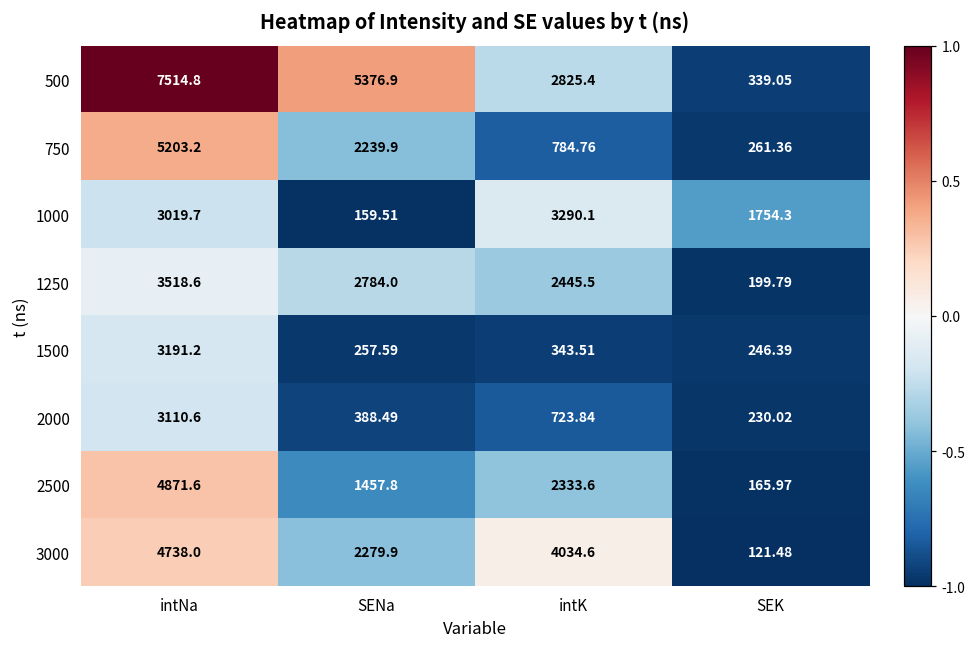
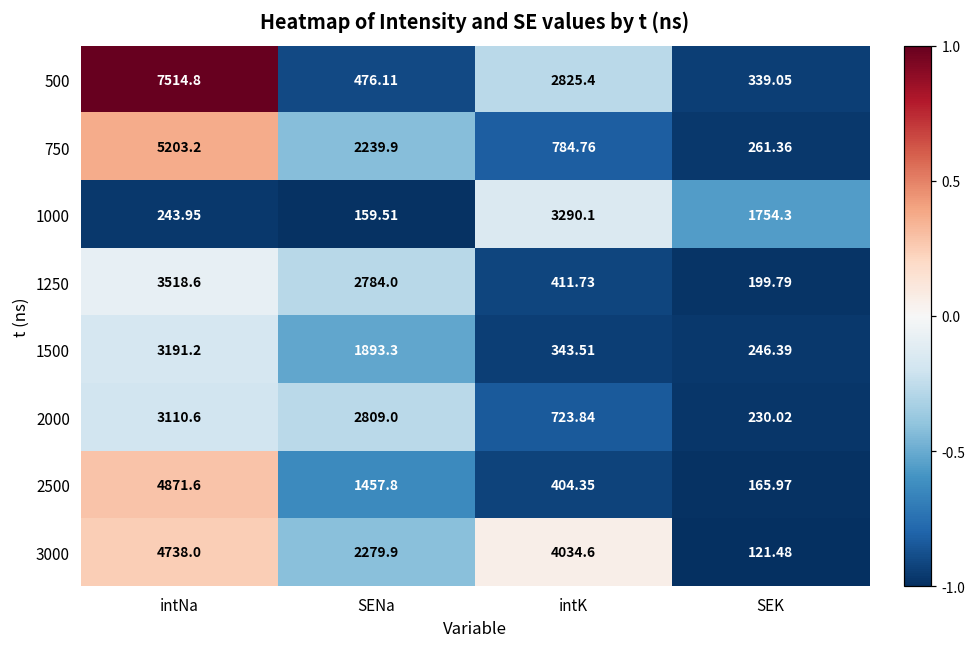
500, SENa: 5376.9 -> 476.11
1000, intNa: 3019.7 -> 243.95
1250, intK: 2445.5 -> 411.73
1500, SENa: 257.59 -> 1893.3
2000, SENa: 388.49 -> 2809.0
2500, intK: 2333.6 -> 404.35
